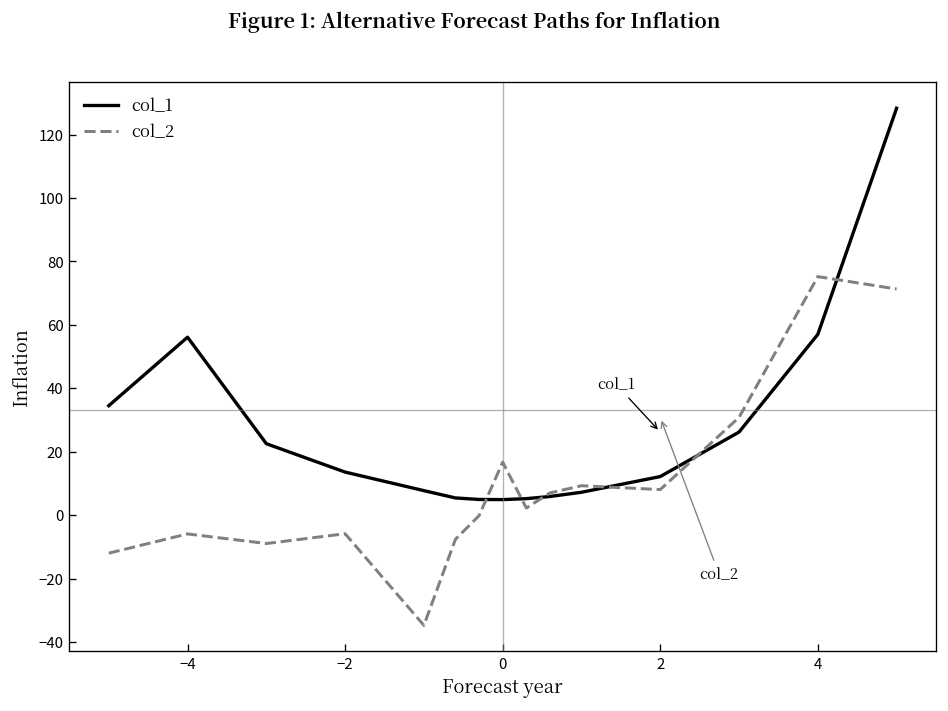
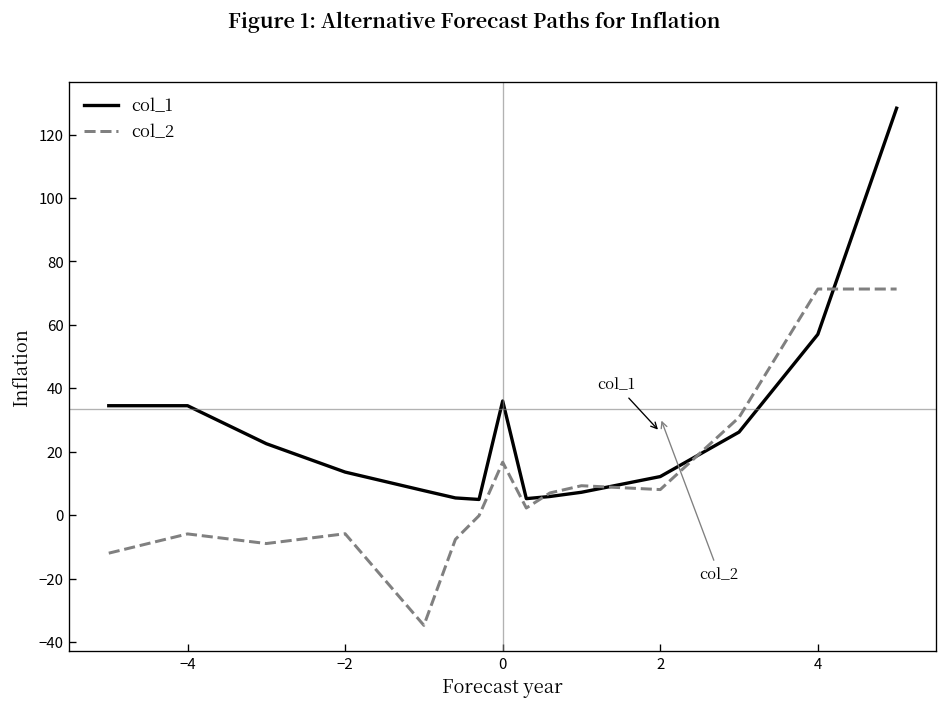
col_1, −4: 56 -> 35
col_1, 0: 5 -> 36
col_2, 4: 75 -> 71
